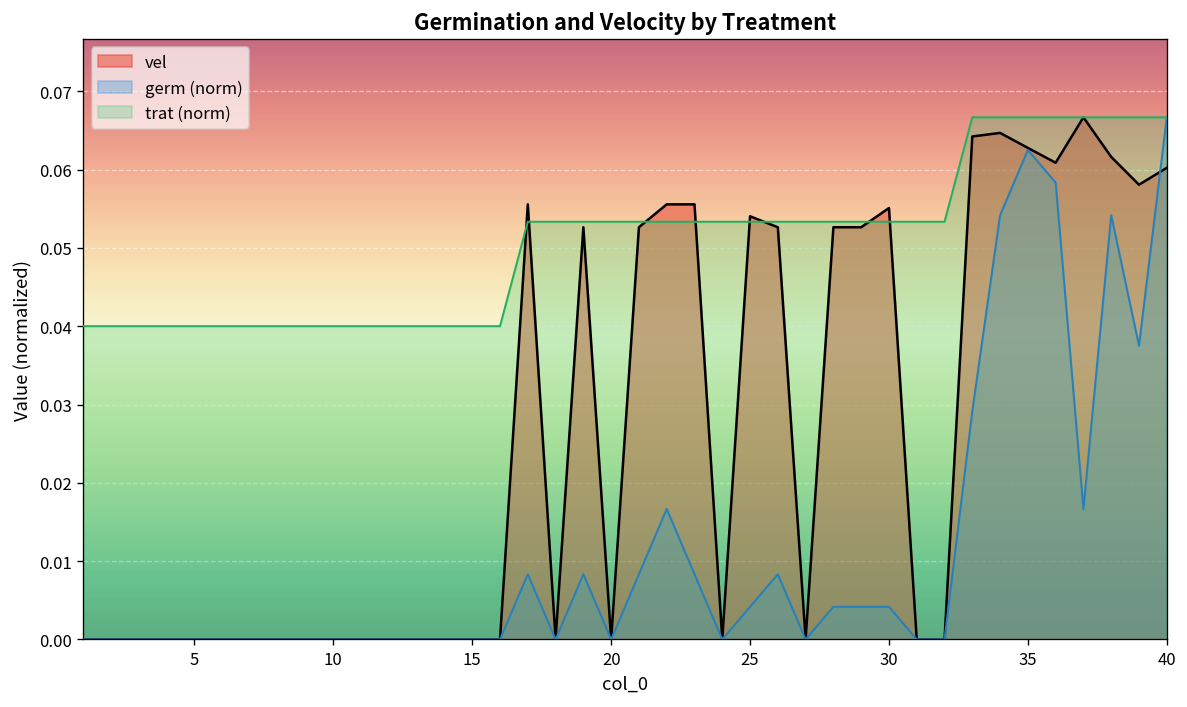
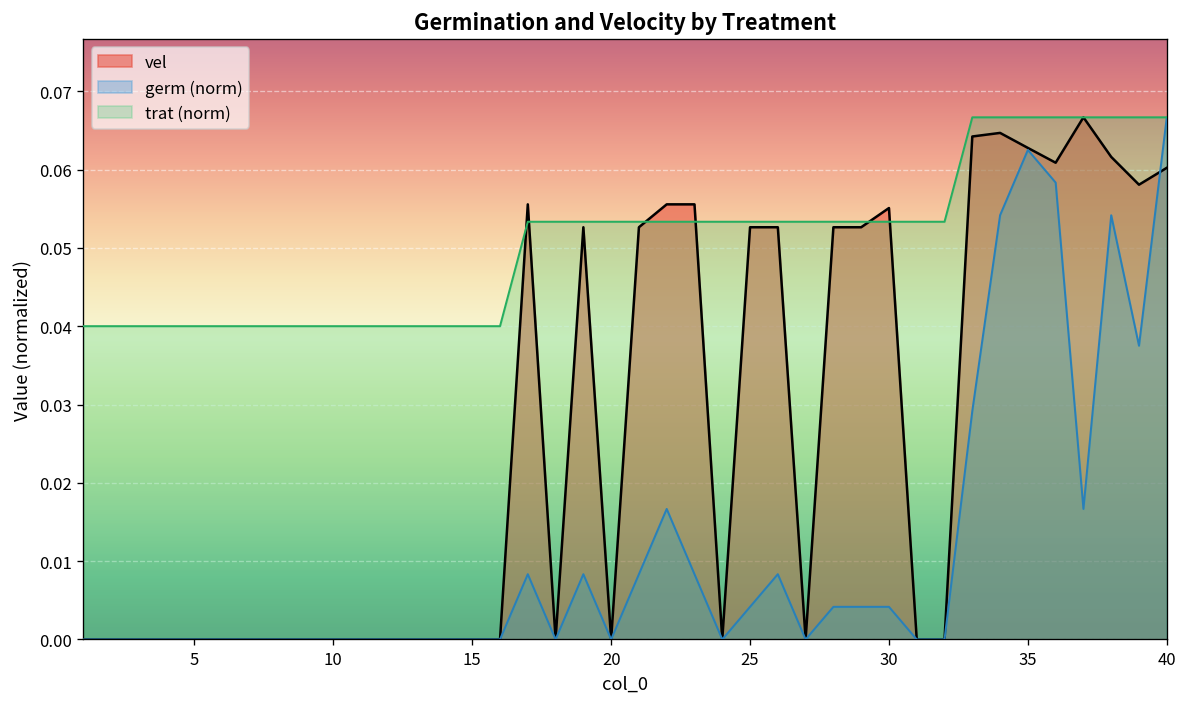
vel, 25: 0.054 -> 0.053
